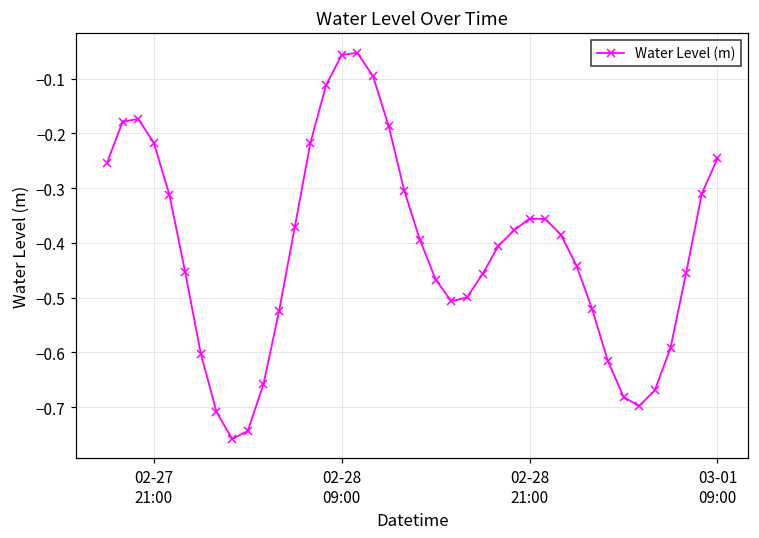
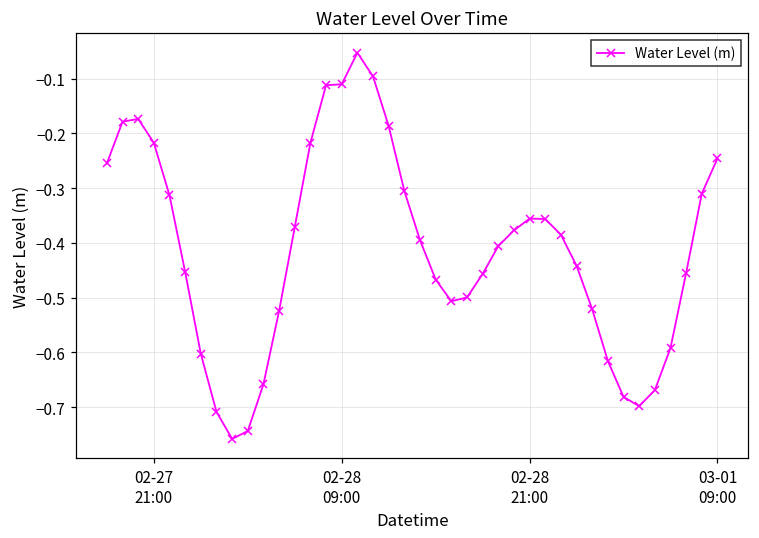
02-28 09:00: -0.06 -> -0.11
